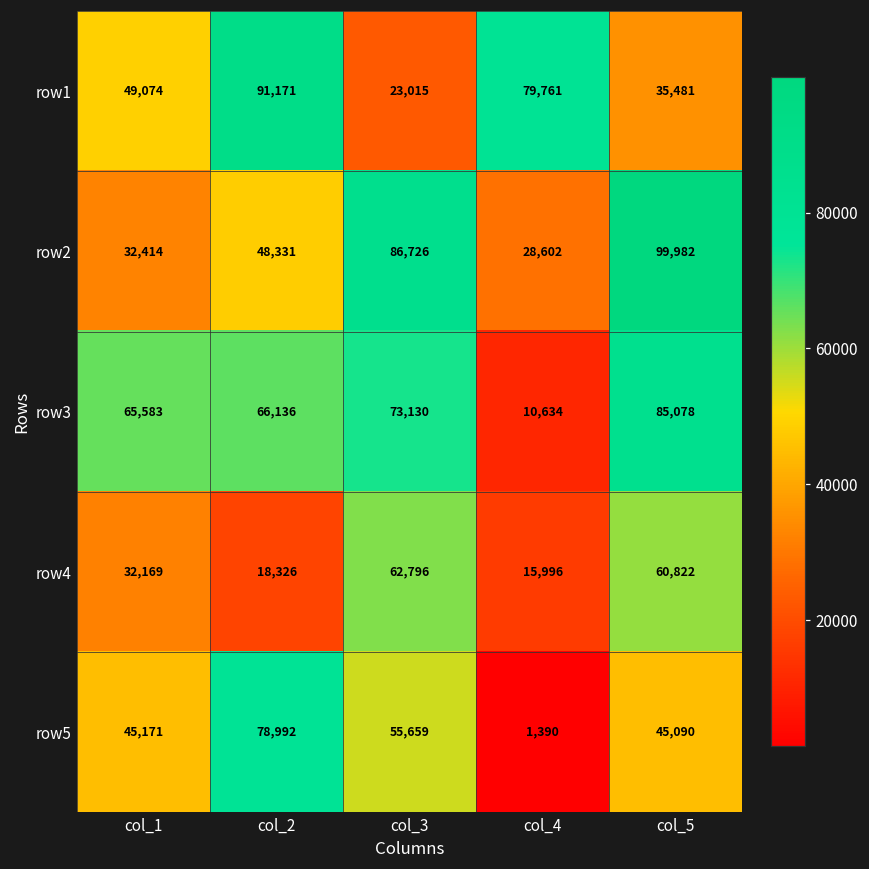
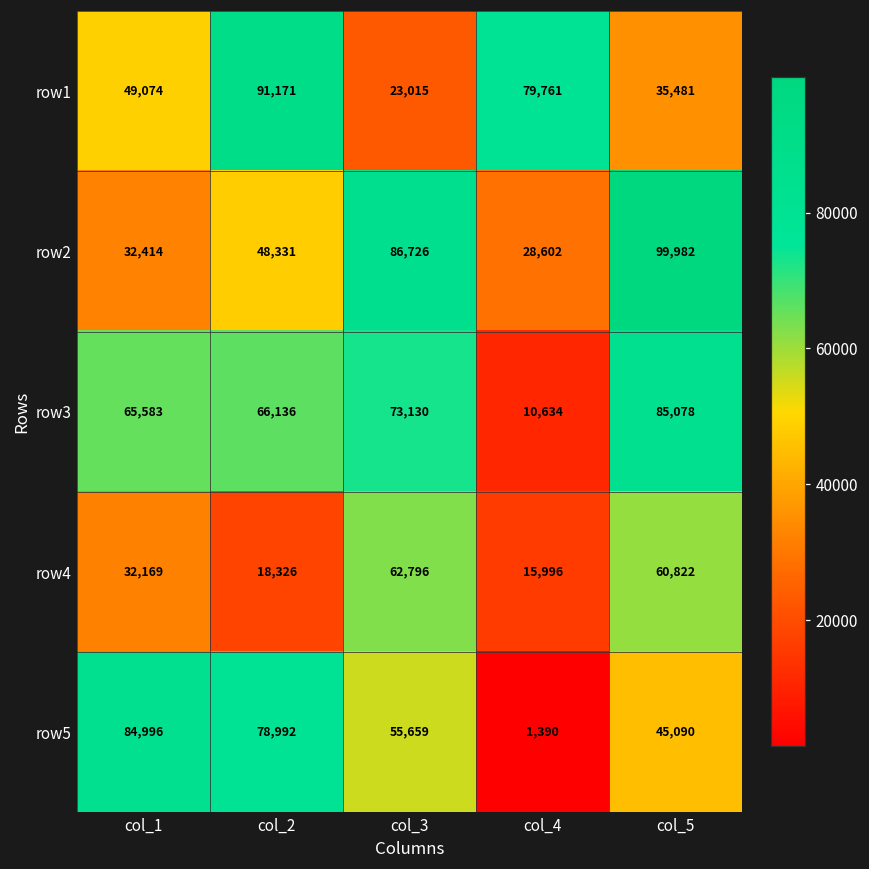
row5, col_1: 45,171 -> 84,996
